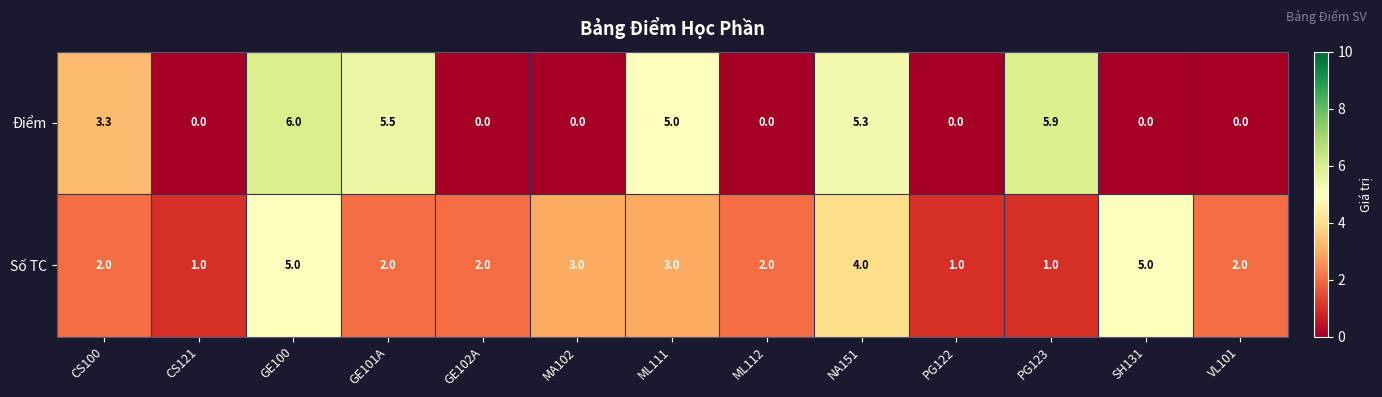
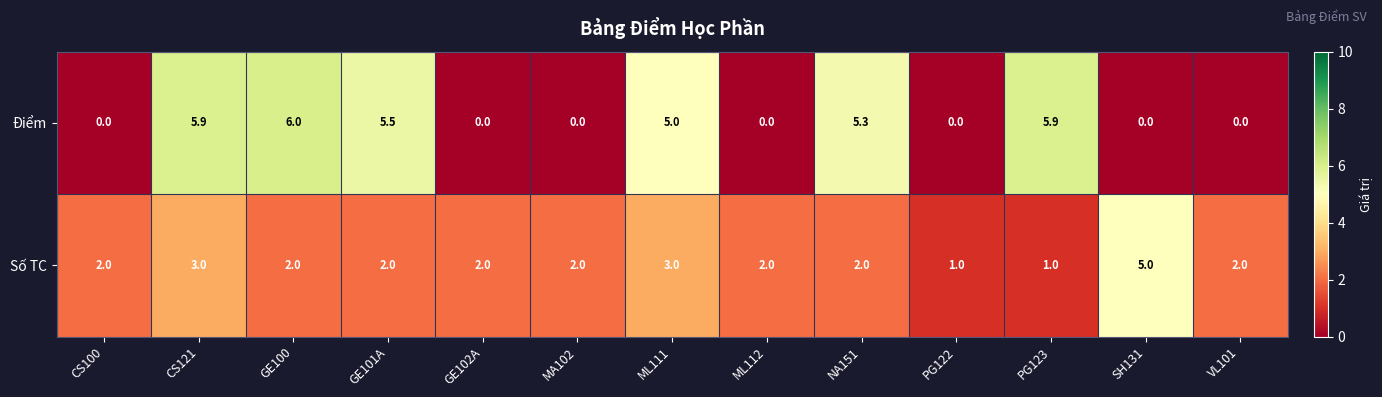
Điểm, CS100: 3.3 -> 0.0
Điểm, CS121: 0.0 -> 5.9
Số TC, CS121: 1.0 -> 3.0
Số TC, GE100: 5.0 -> 2.0
Số TC, MA102: 3.0 -> 2.0
Số TC, NA151: 4.0 -> 2.0
